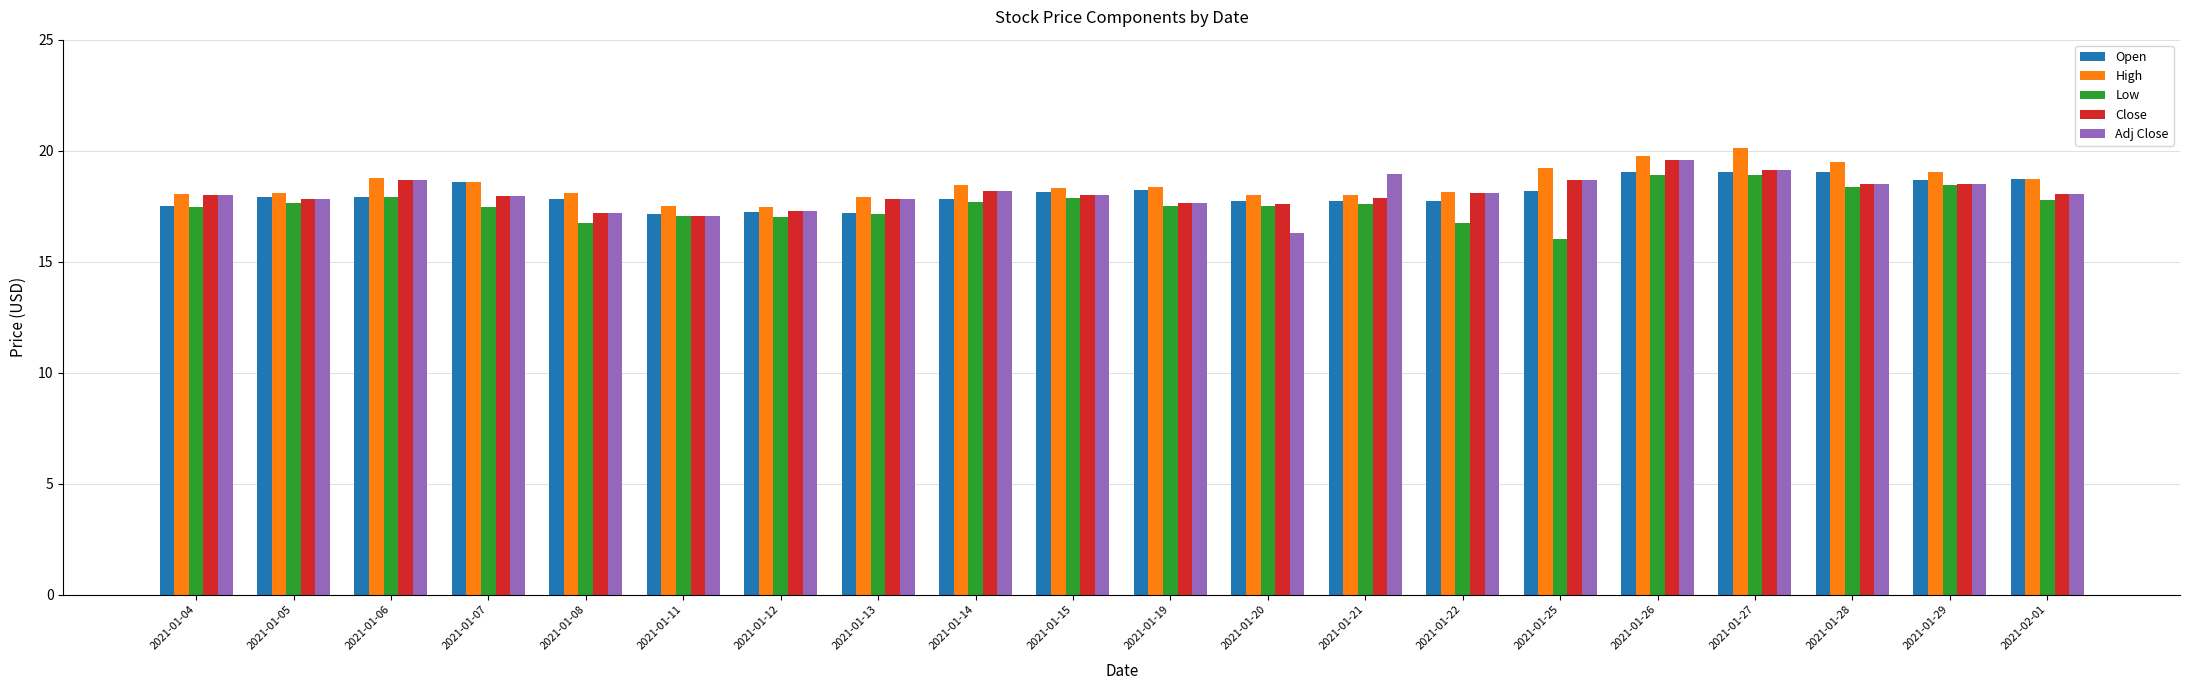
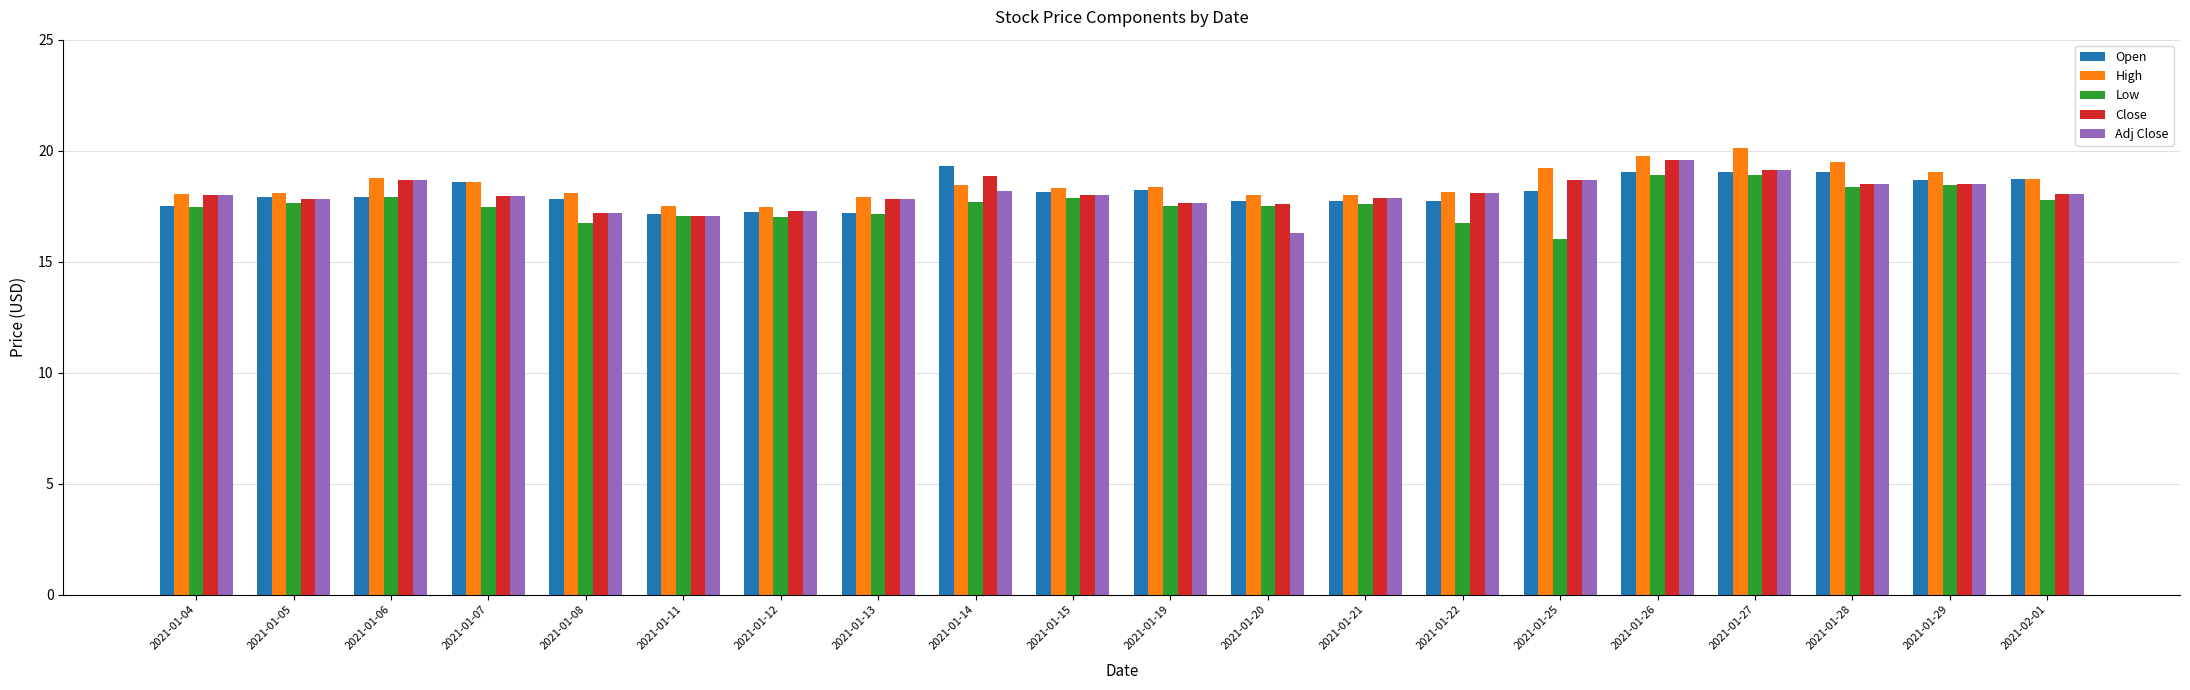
Open, 2021-01-14: 17.8 -> 19.3
Close, 2021-01-14: 18.2 -> 18.9
Adj Close, 2021-01-21: 18.9 -> 17.9
